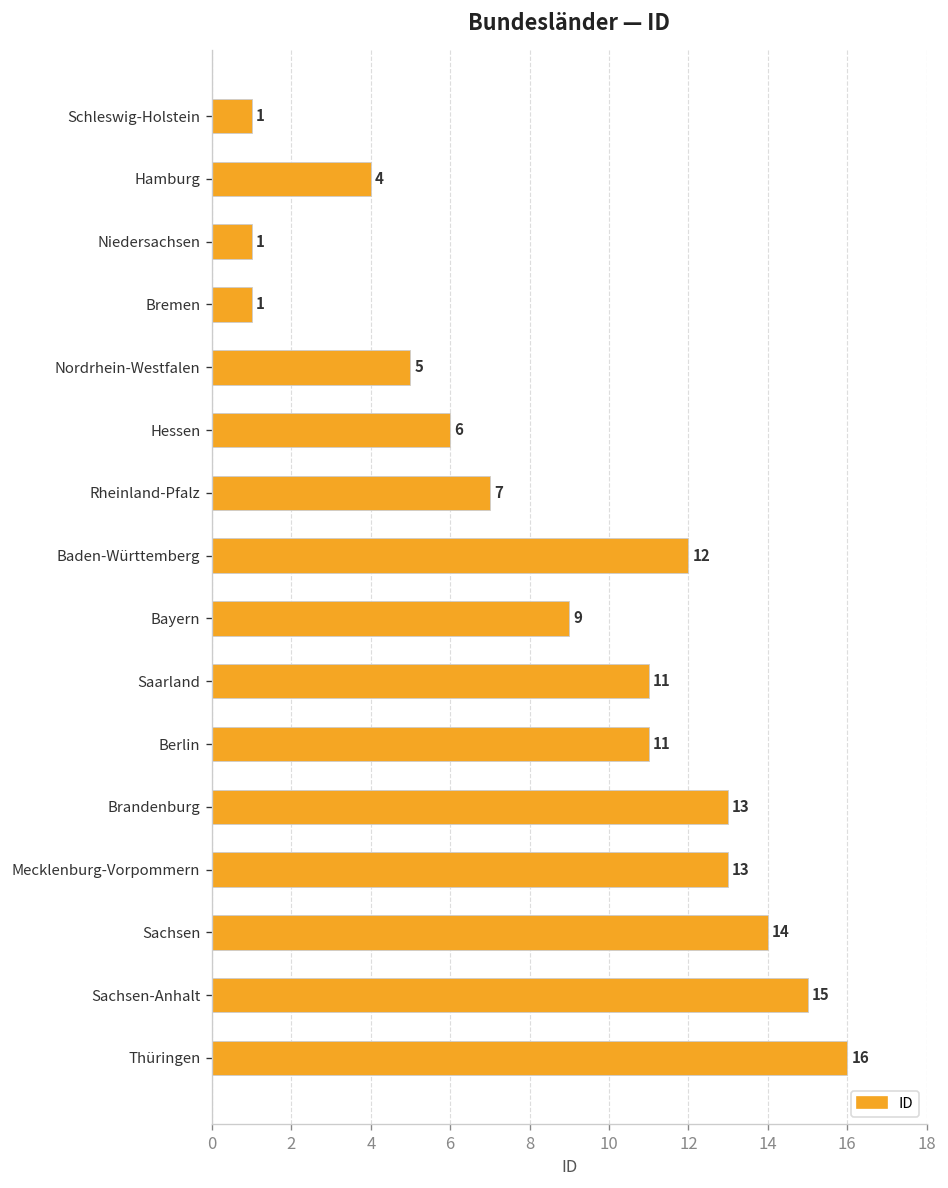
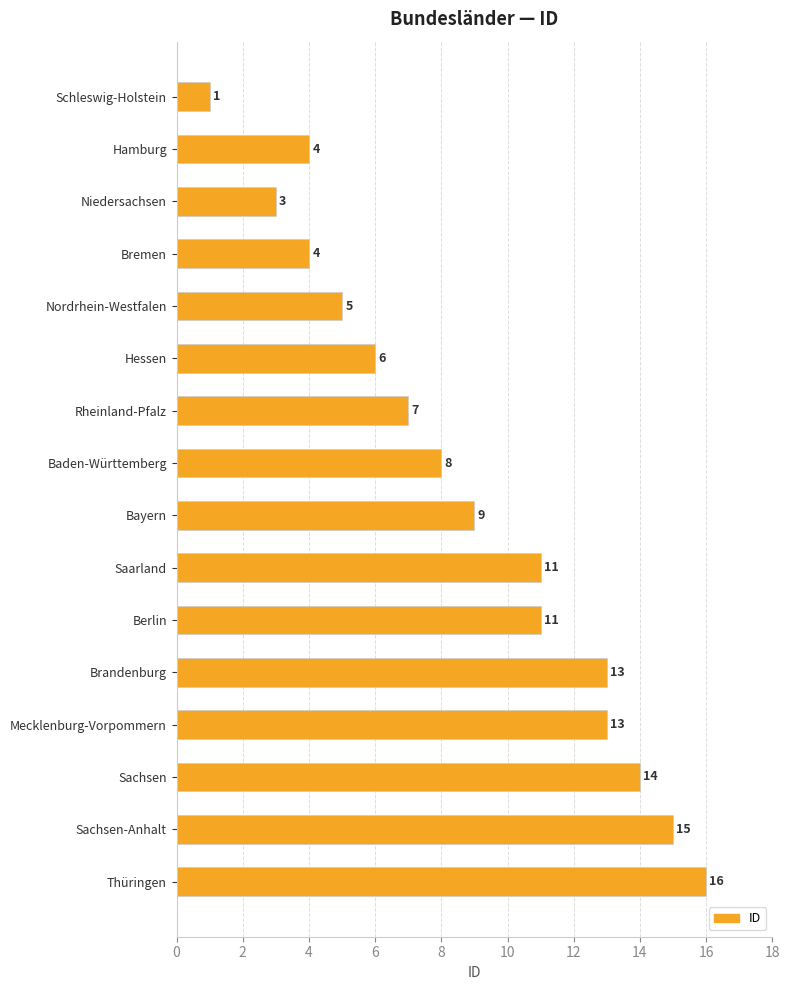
Niedersachsen: 1 -> 3
Bremen: 1 -> 4
Baden-Württemberg: 12 -> 8
